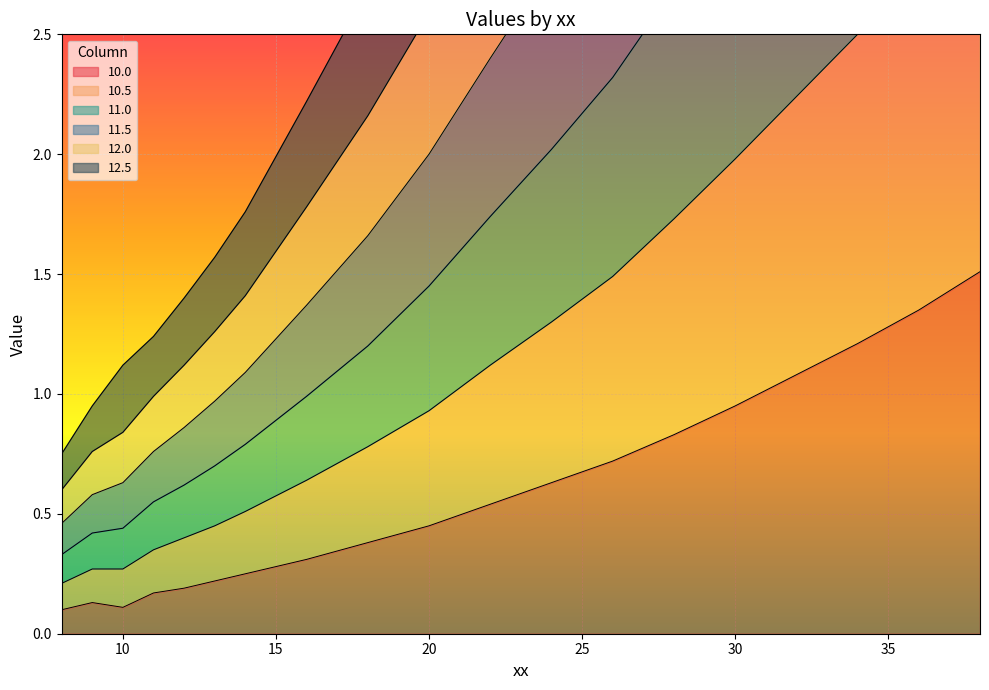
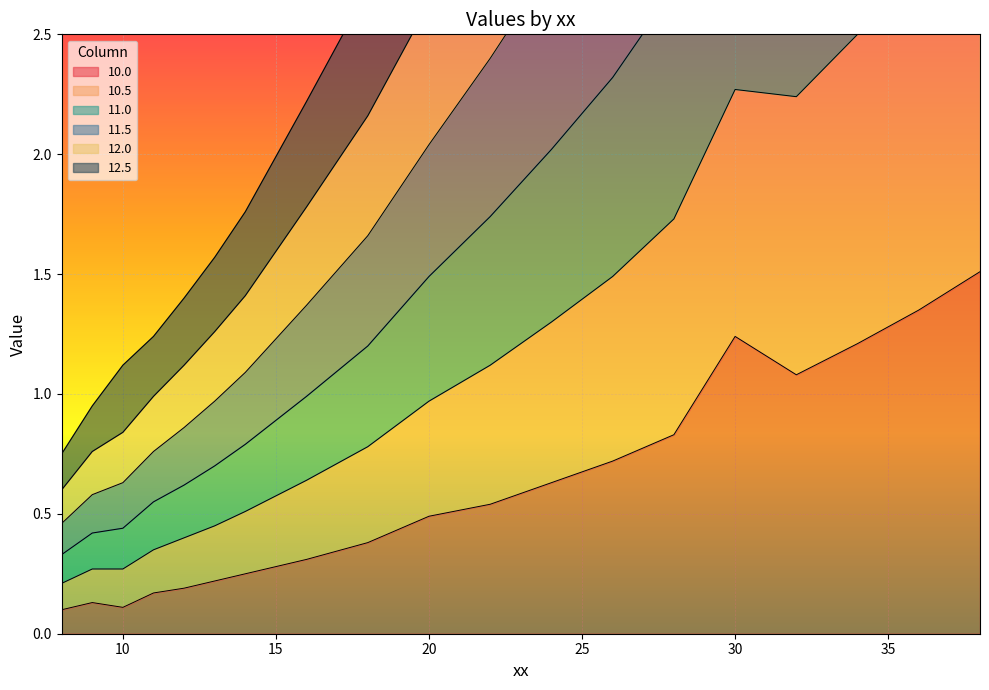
10.0, 20: 0.45 -> 0.49
10.0, 30: 0.95 -> 1.24
